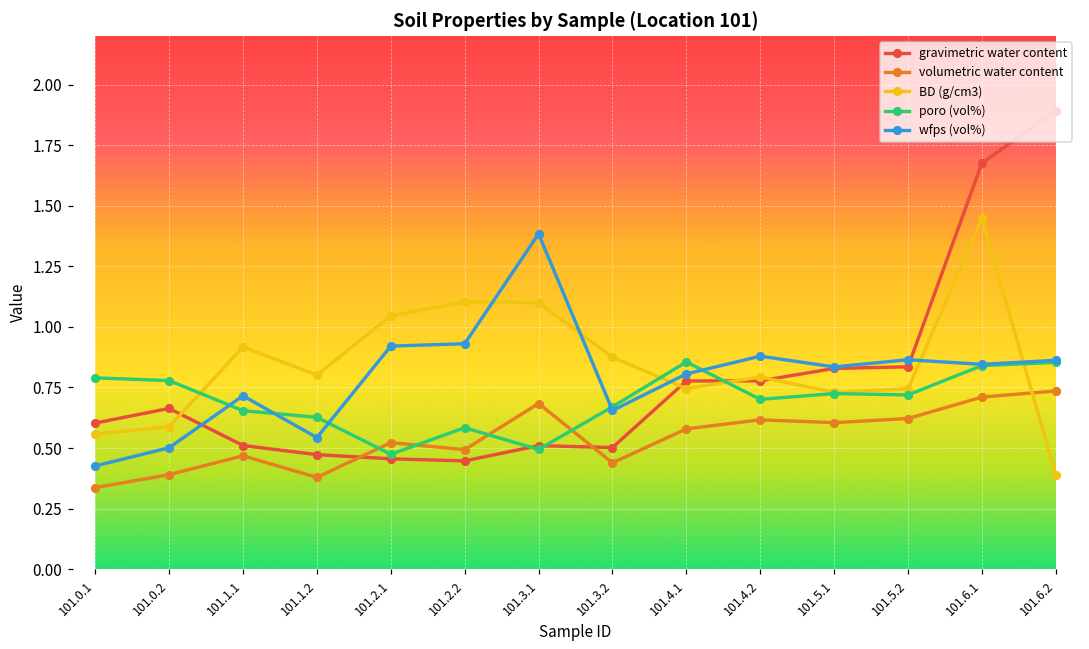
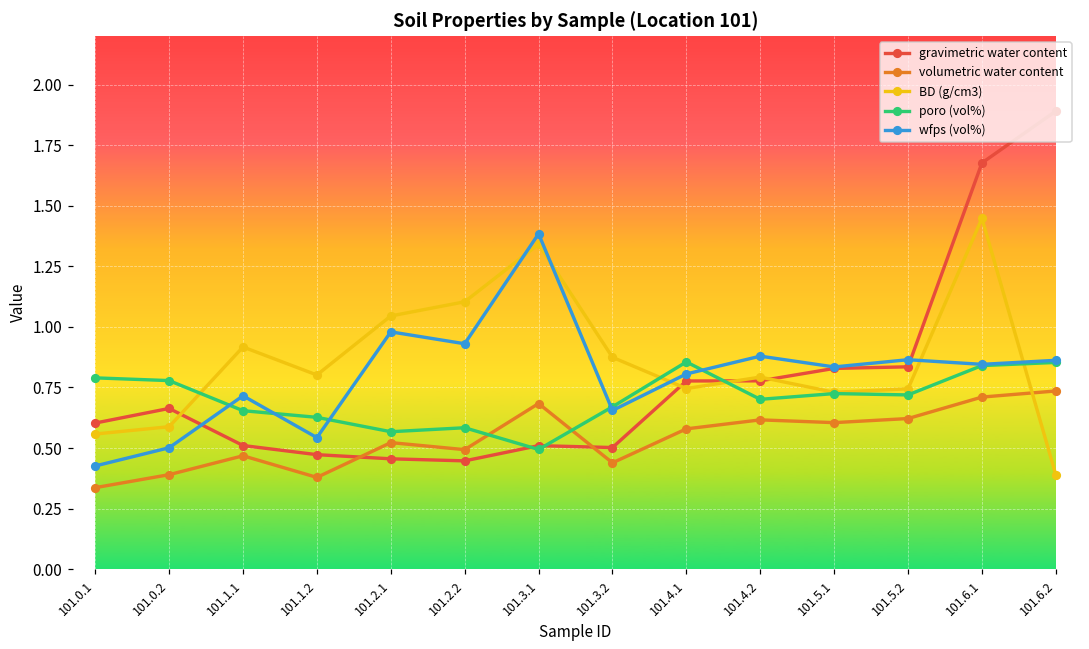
poro (vol%), 101.2.1: 0.47 -> 0.57
wfps (vol%), 101.2.1: 0.92 -> 0.98
BD (g/cm3), 101.3.1: 1.10 -> 1.34
